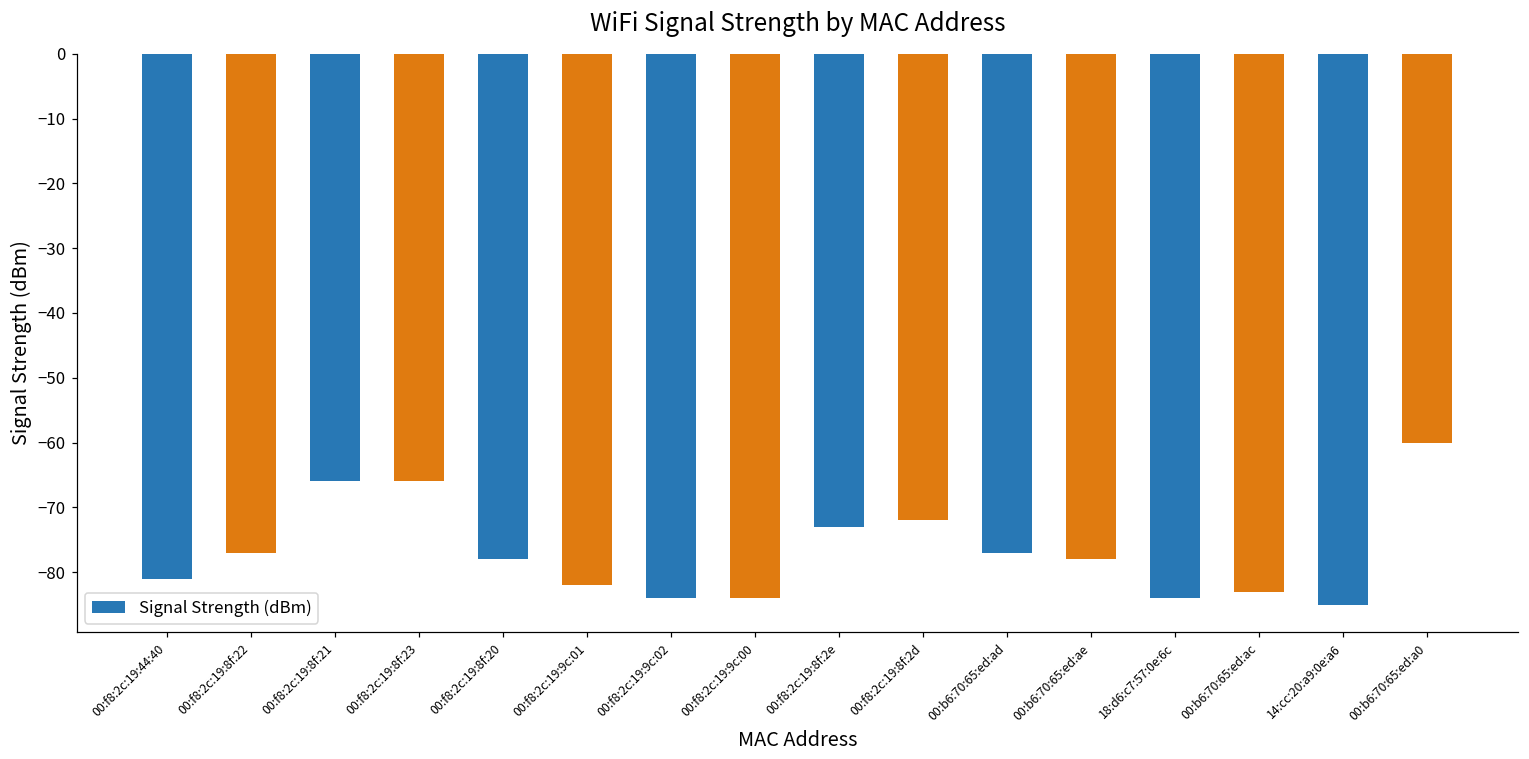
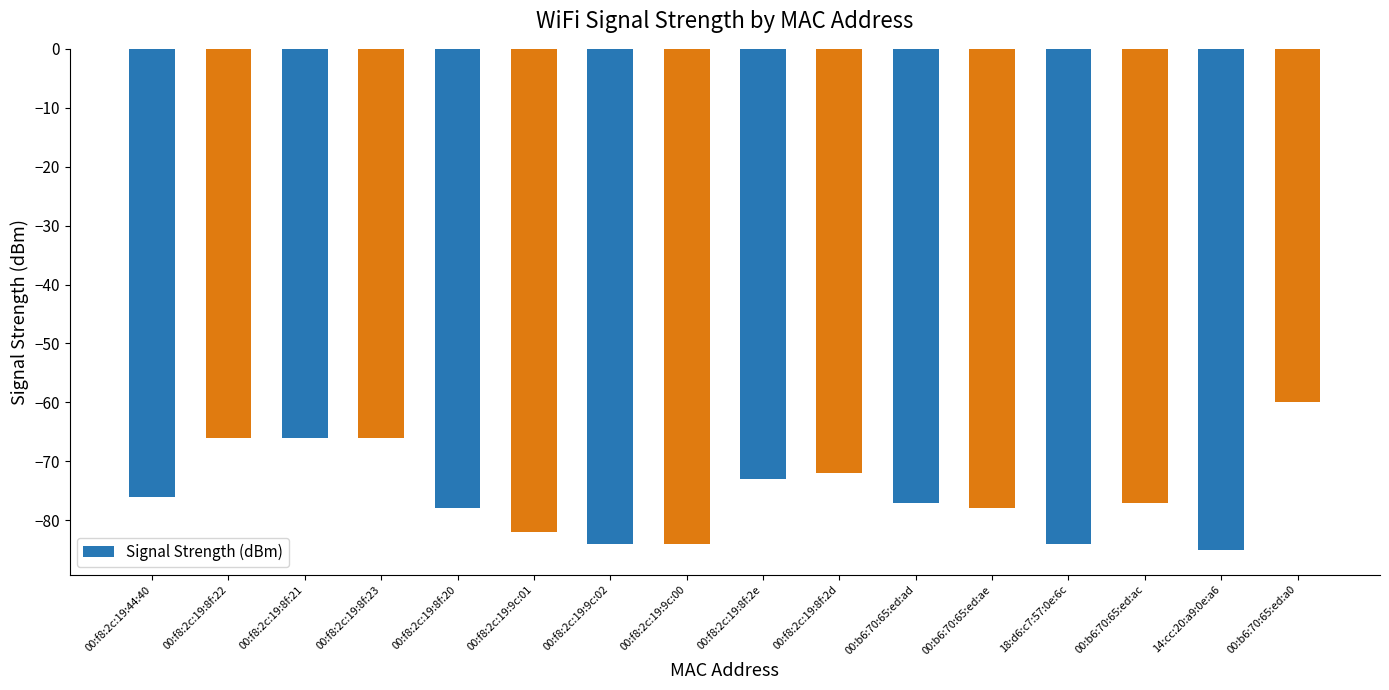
00:f8:2c:19:44:40: -81 -> -76
00:f8:2c:19:8f:22: -77 -> -66
00:b6:70:65:ed:ac: -83 -> -77
